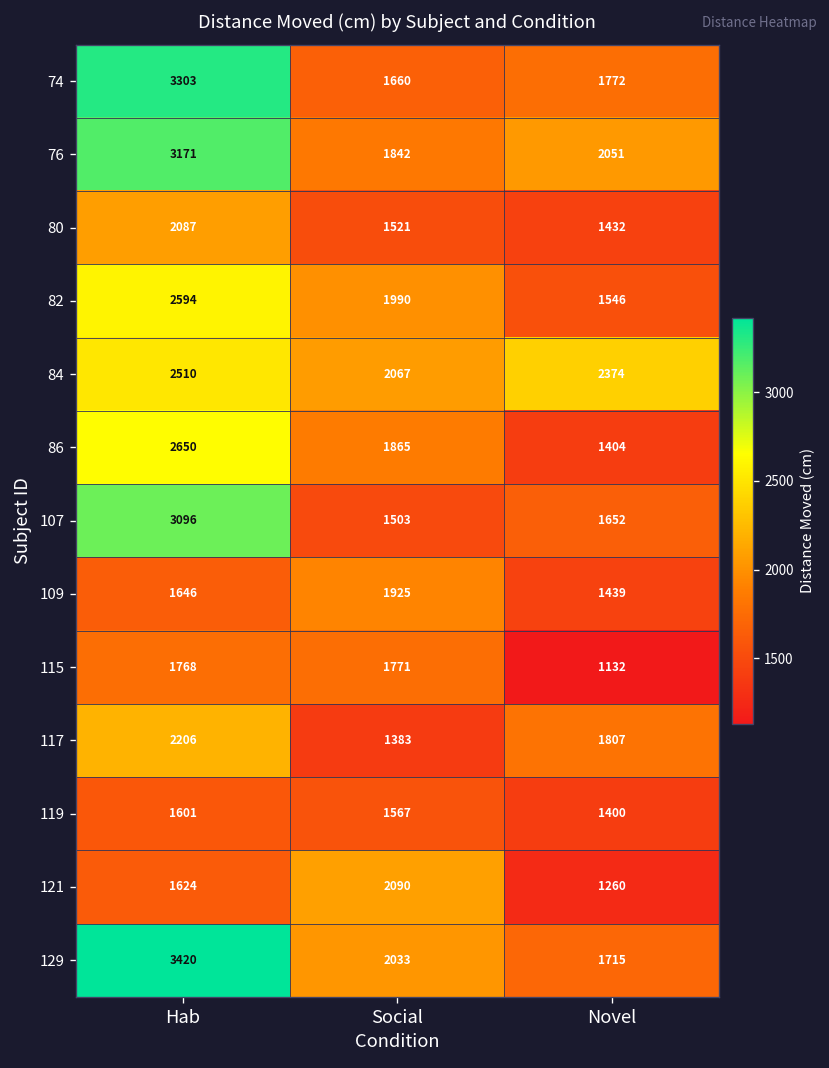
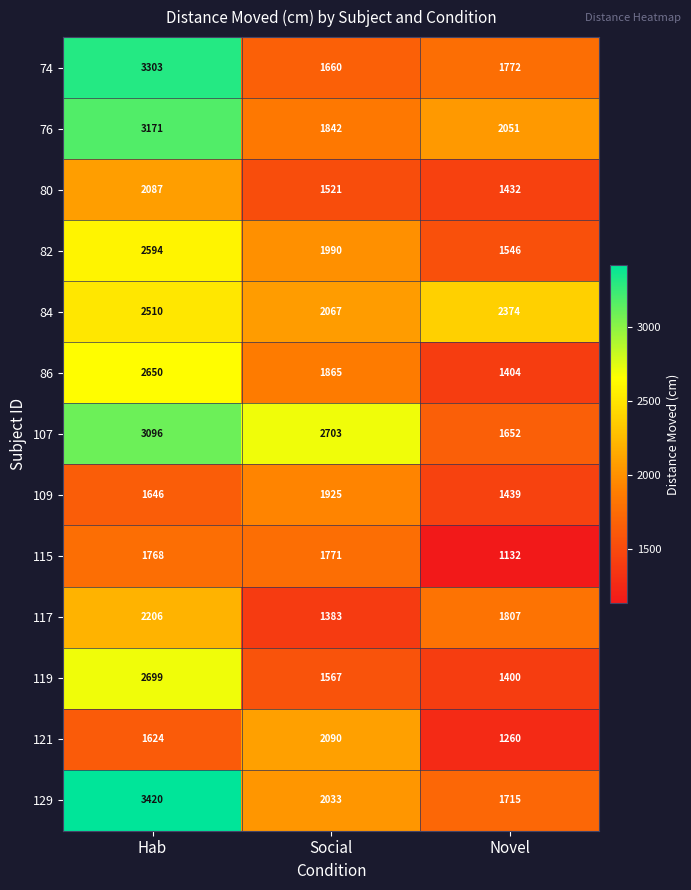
107, Social: 1503 -> 2703
119, Hab: 1601 -> 2699
